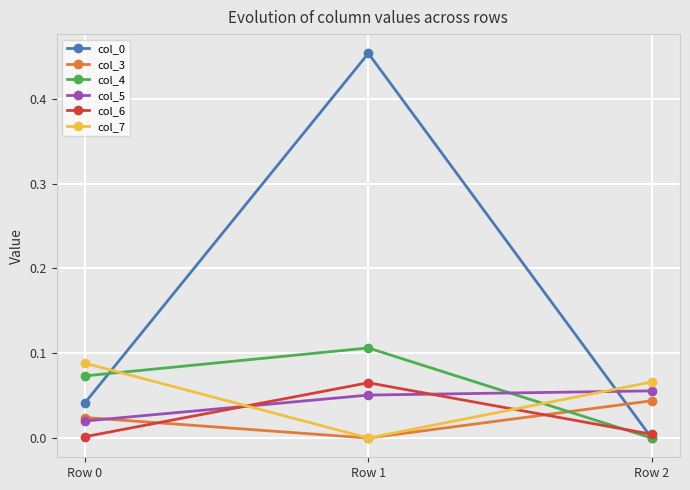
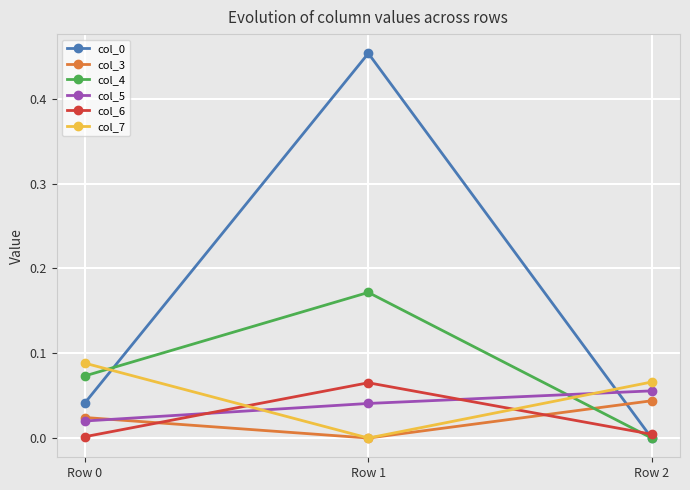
col_4, Row 1: 0.11 -> 0.17
col_5, Row 1: 0.05 -> 0.04
